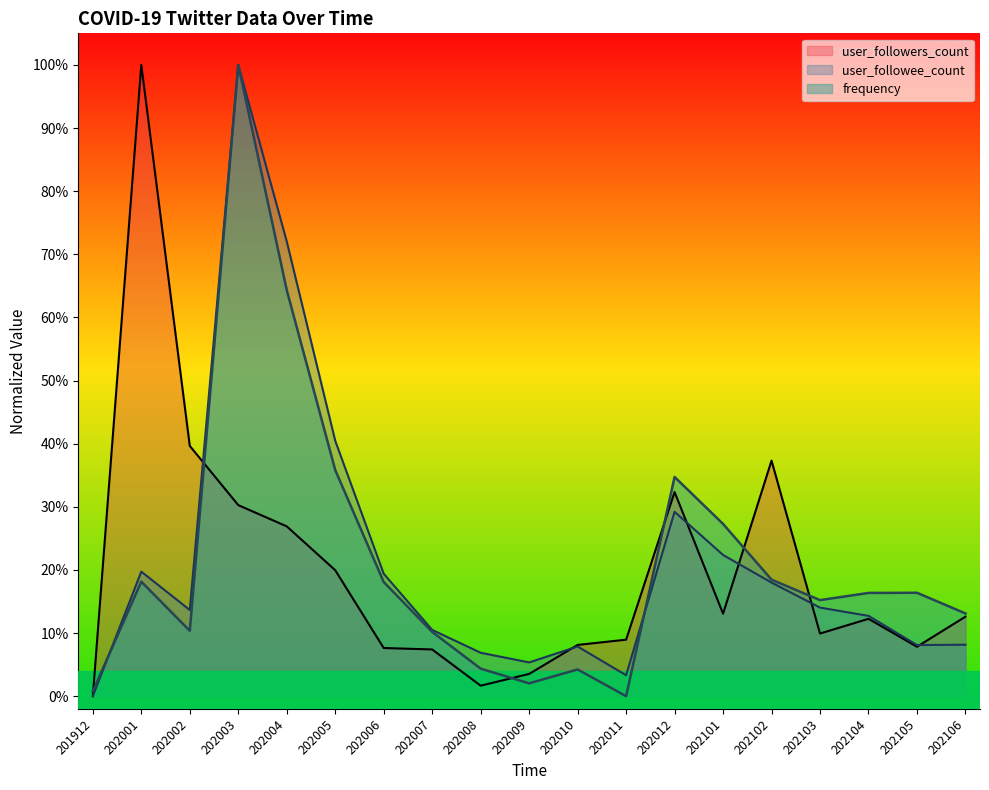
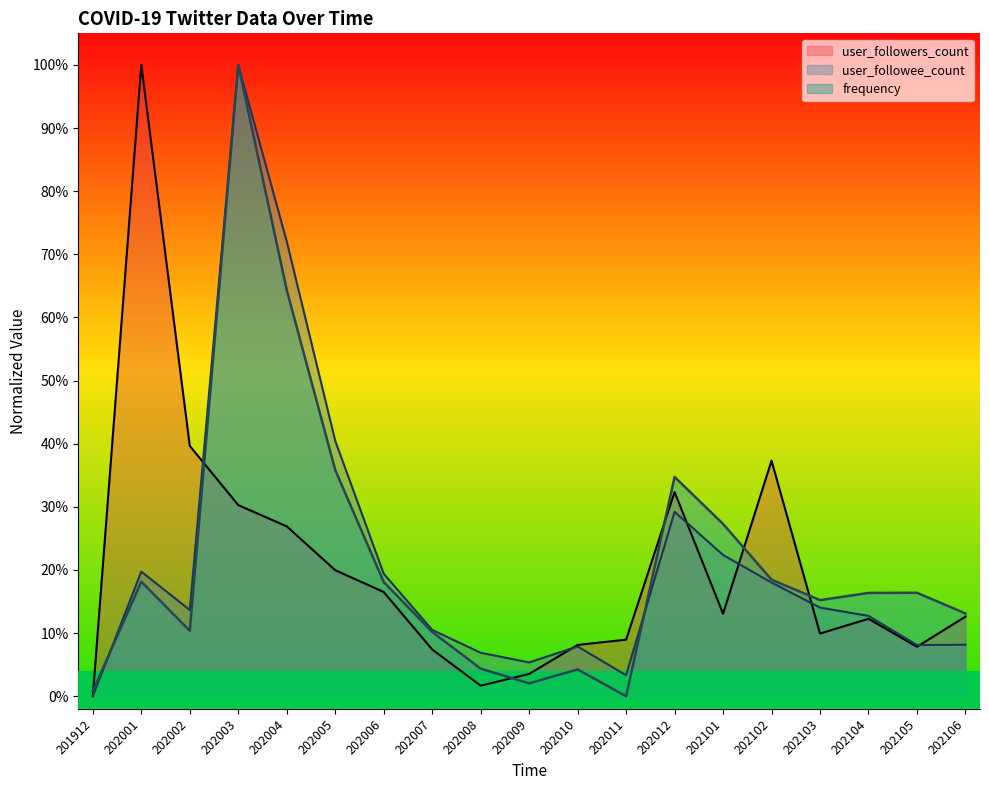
user_followers_count, 202006: 8% -> 17%
